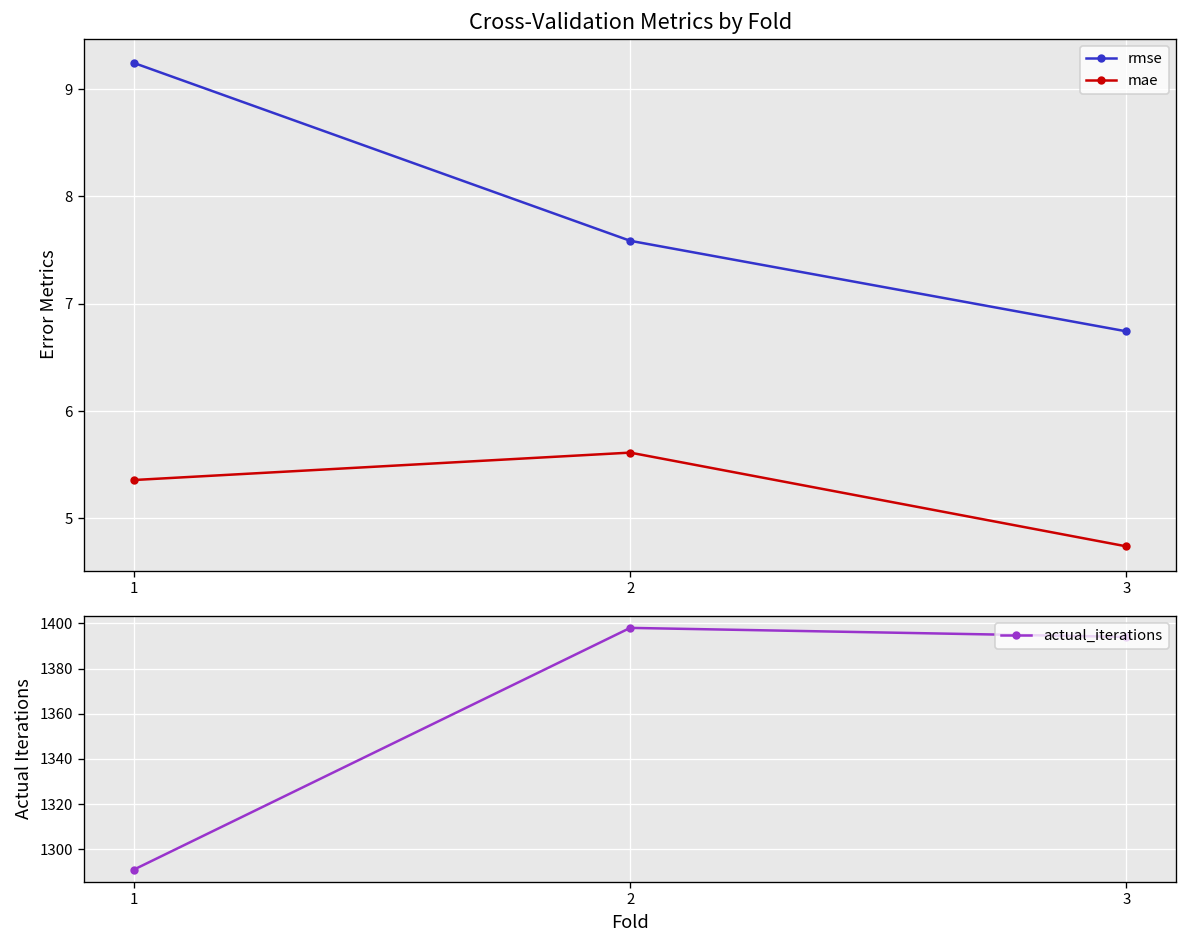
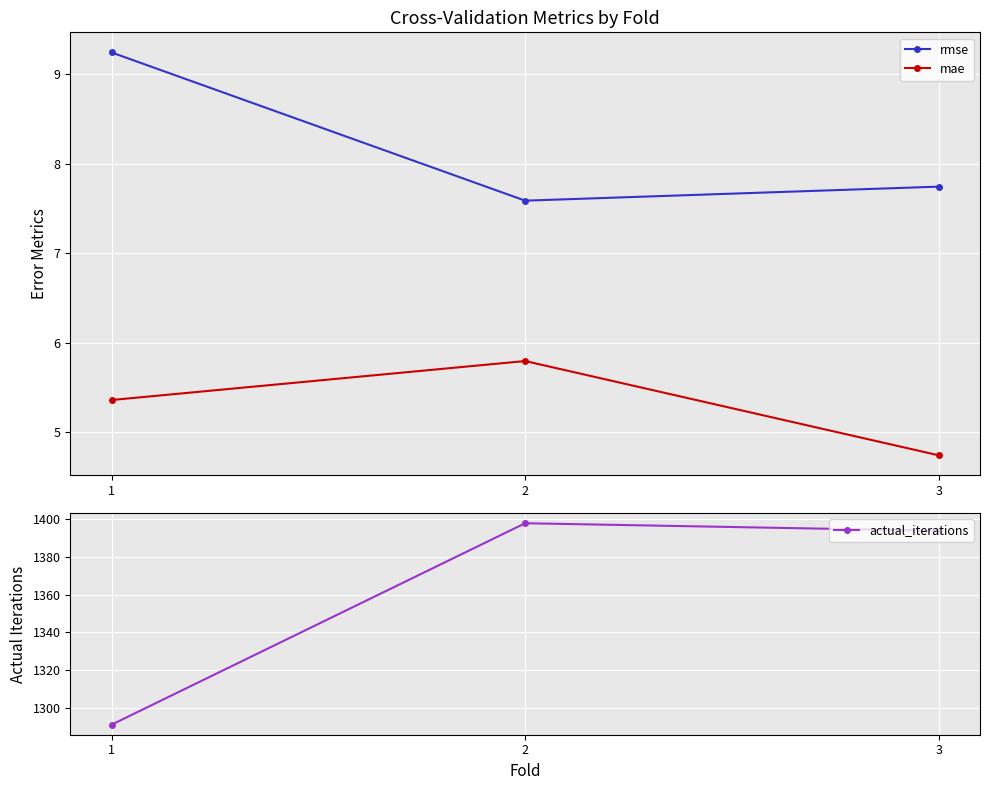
Cross-Validation Metrics by Fold, mae, 2: 5.6 -> 5.8
Cross-Validation Metrics by Fold, rmse, 3: 6.7 -> 7.7
